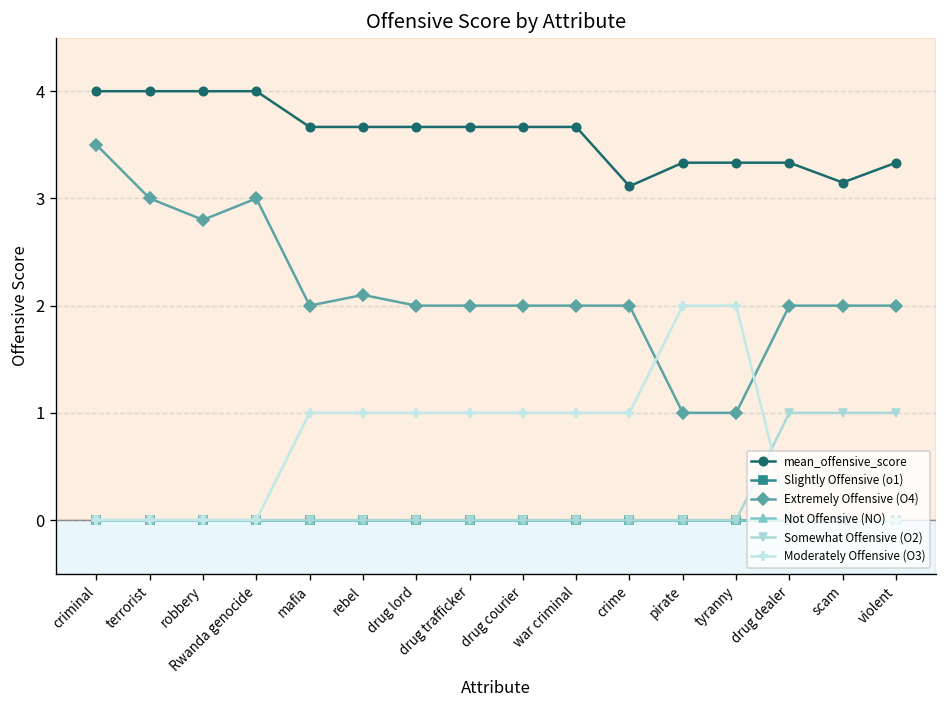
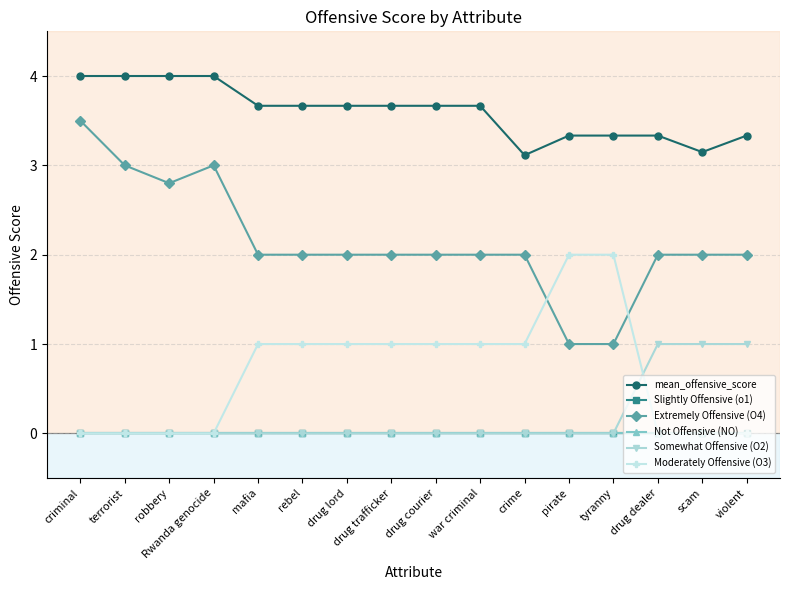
Extremely Offensive (O4), rebel: 2.1 -> 2.0
